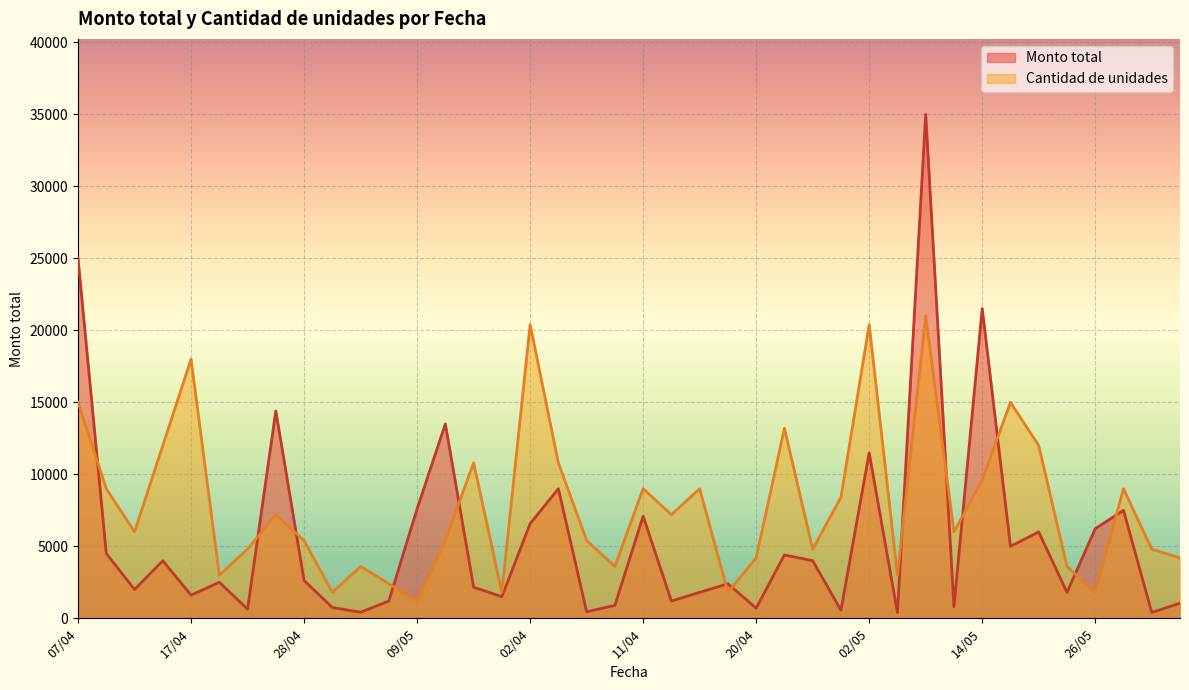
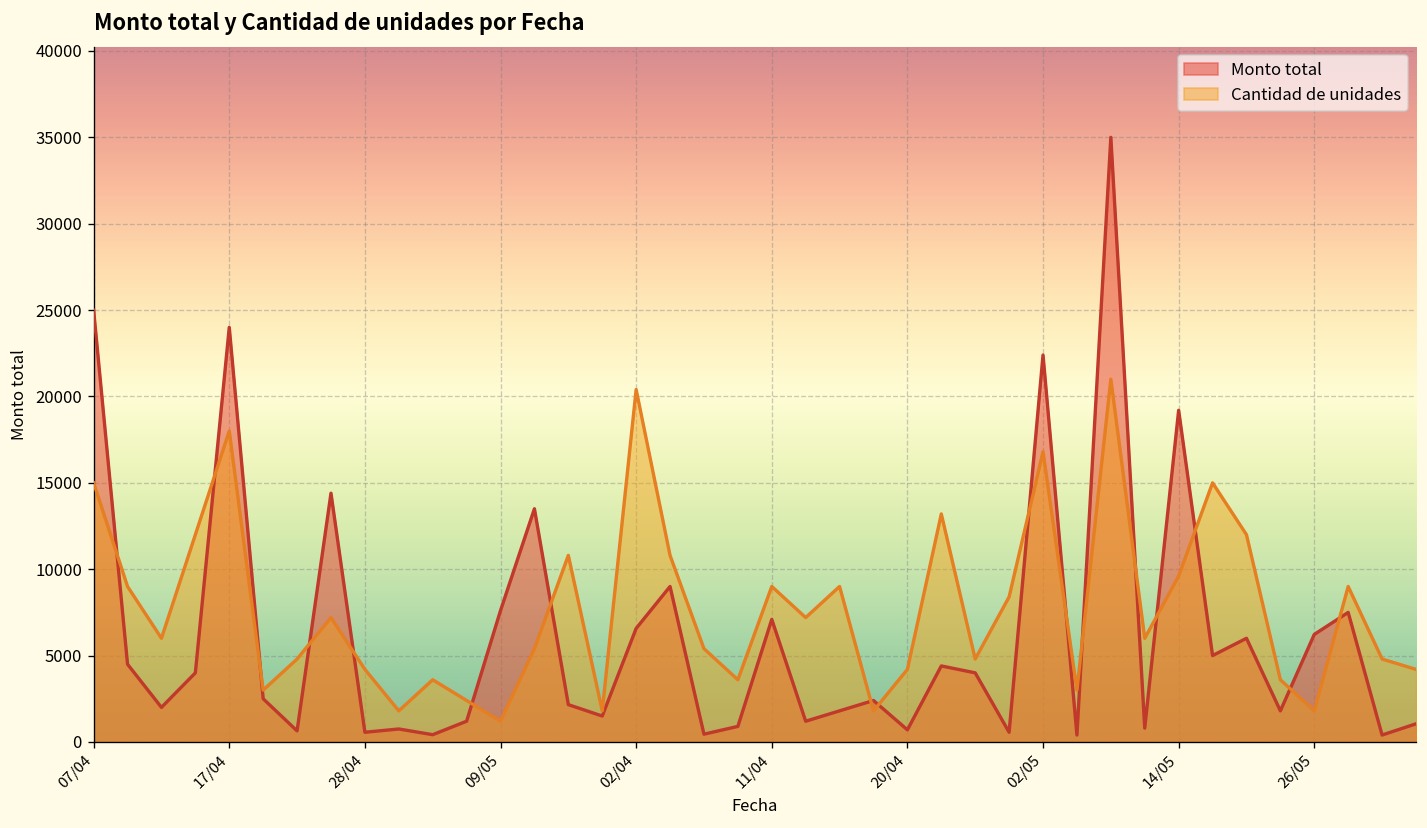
Monto total, 17/04: 1600 -> 24000
Monto total, 28/04: 2600 -> 600
Cantidad de unidades, 28/04: 5400 -> 4200
Monto total, 02/05: 11500 -> 22400
Cantidad de unidades, 02/05: 20400 -> 16800
Monto total, 14/05: 21500 -> 19200
